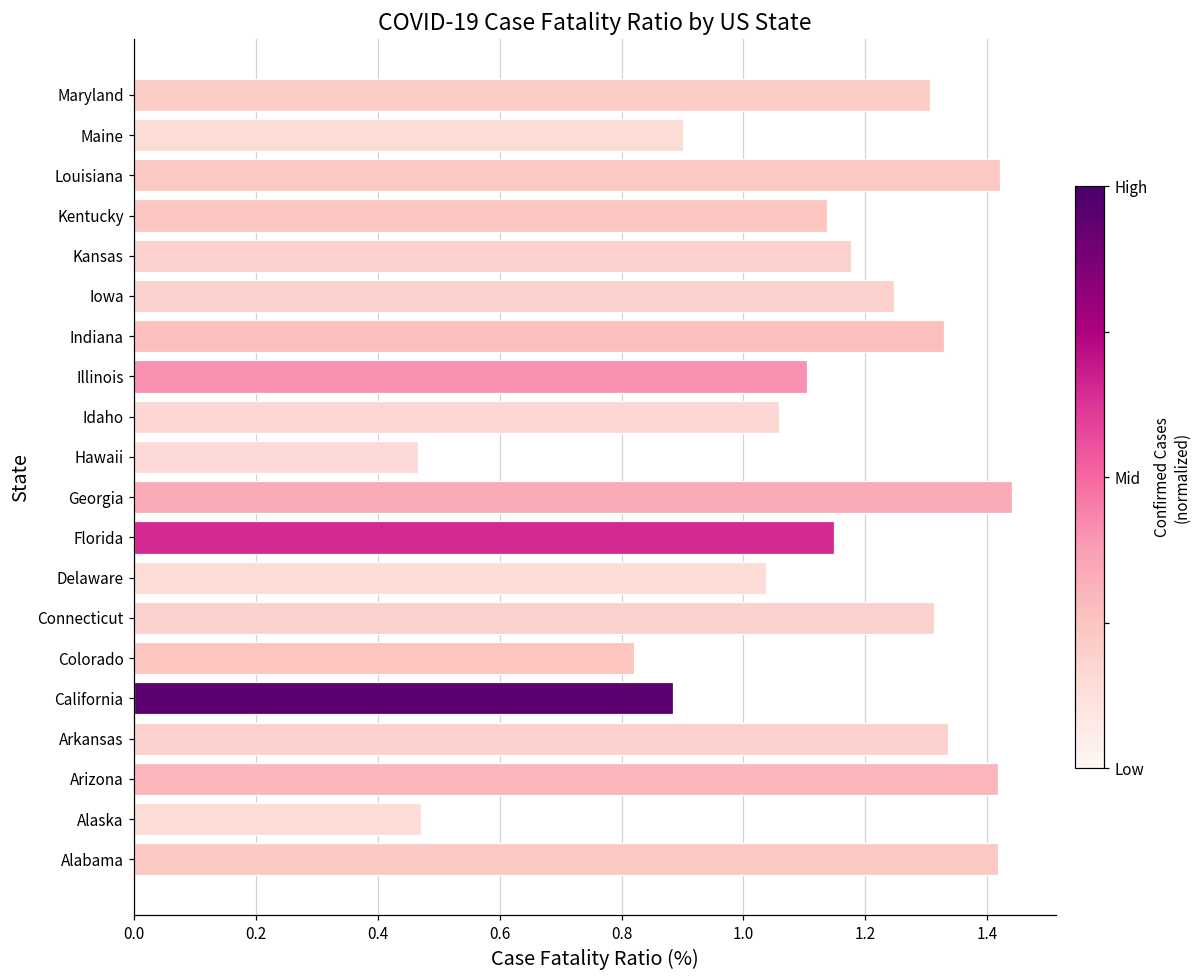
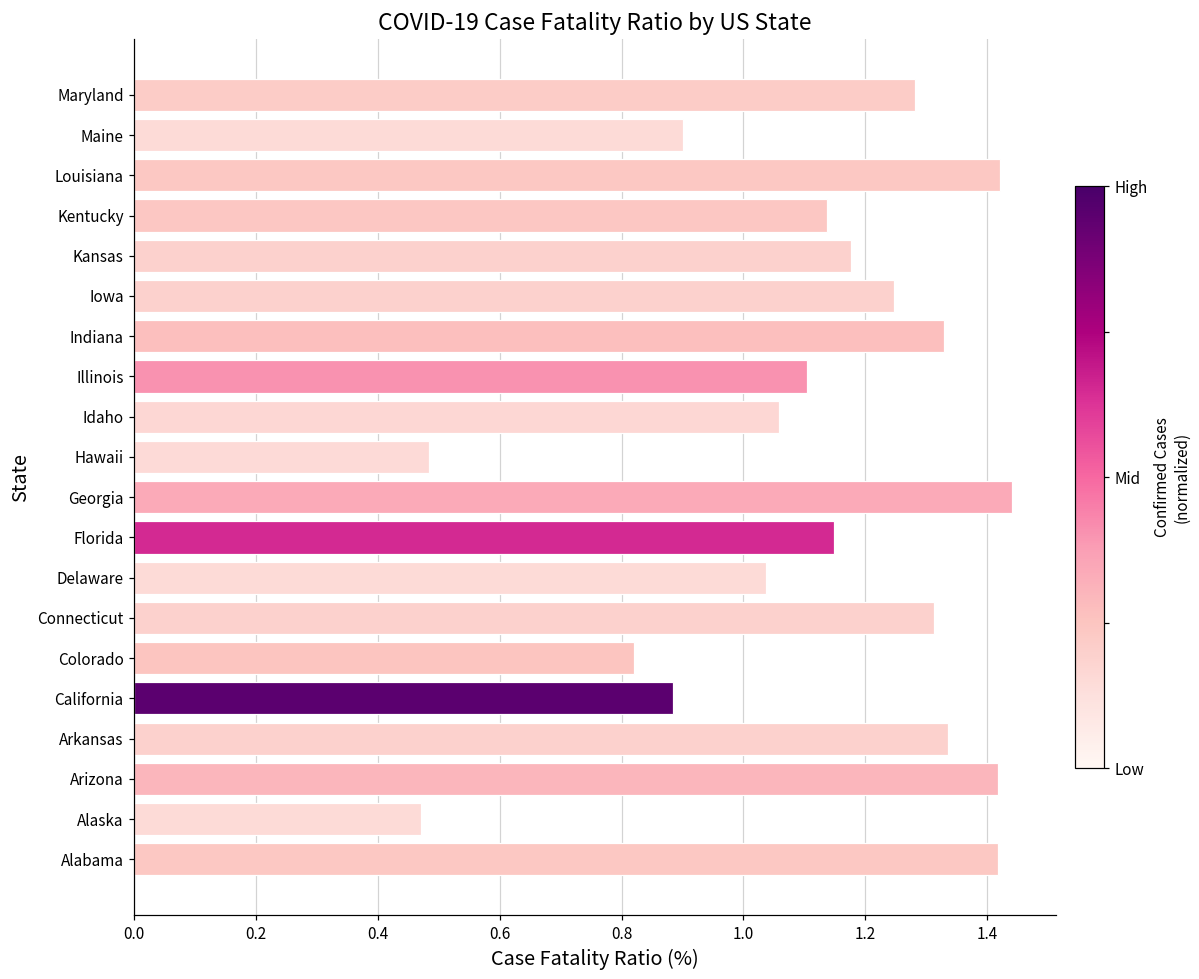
Maryland: 1.31 -> 1.28
Hawaii: 0.47 -> 0.48
